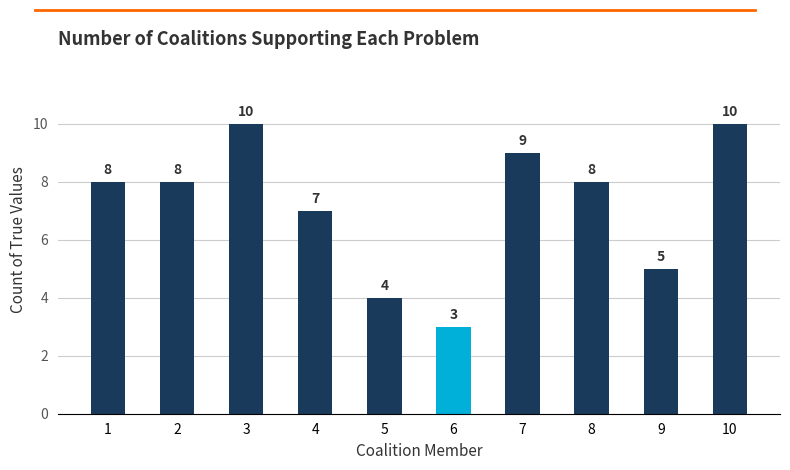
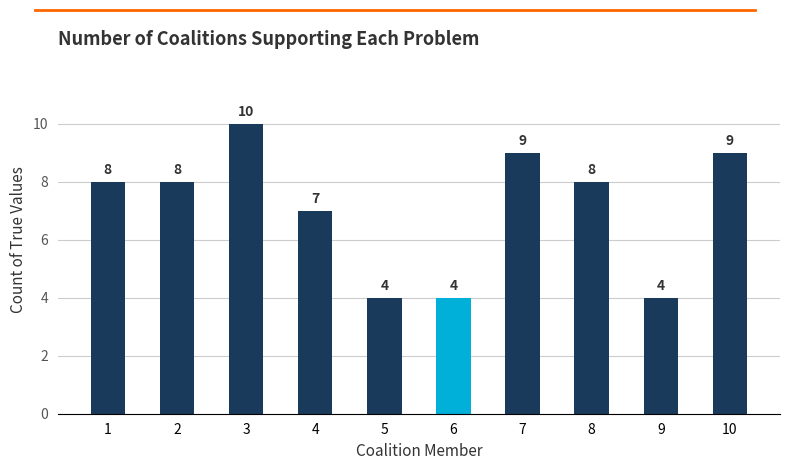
6: 3 -> 4
9: 5 -> 4
10: 10 -> 9
